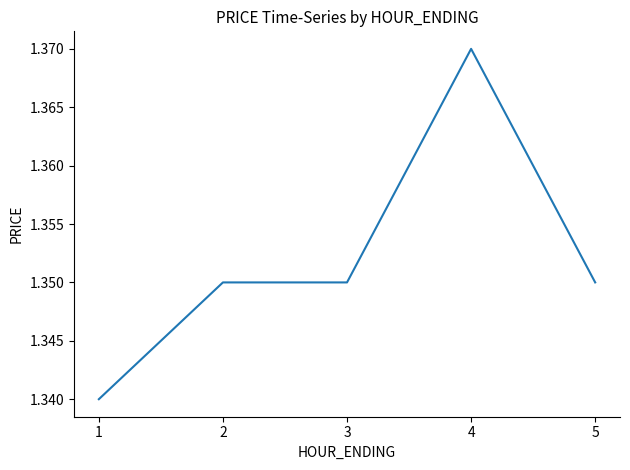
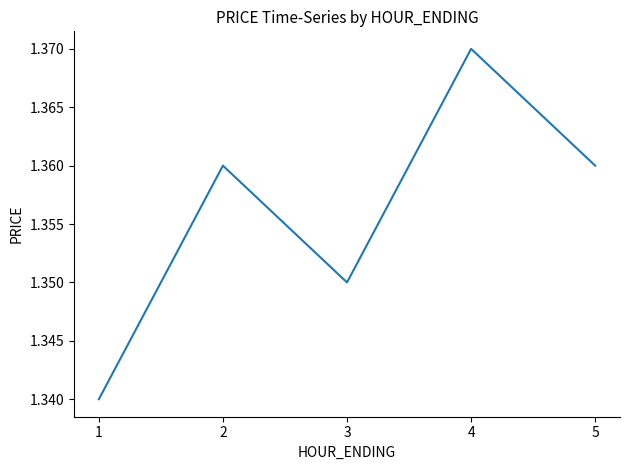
2: 1.35 -> 1.36
5: 1.35 -> 1.36
